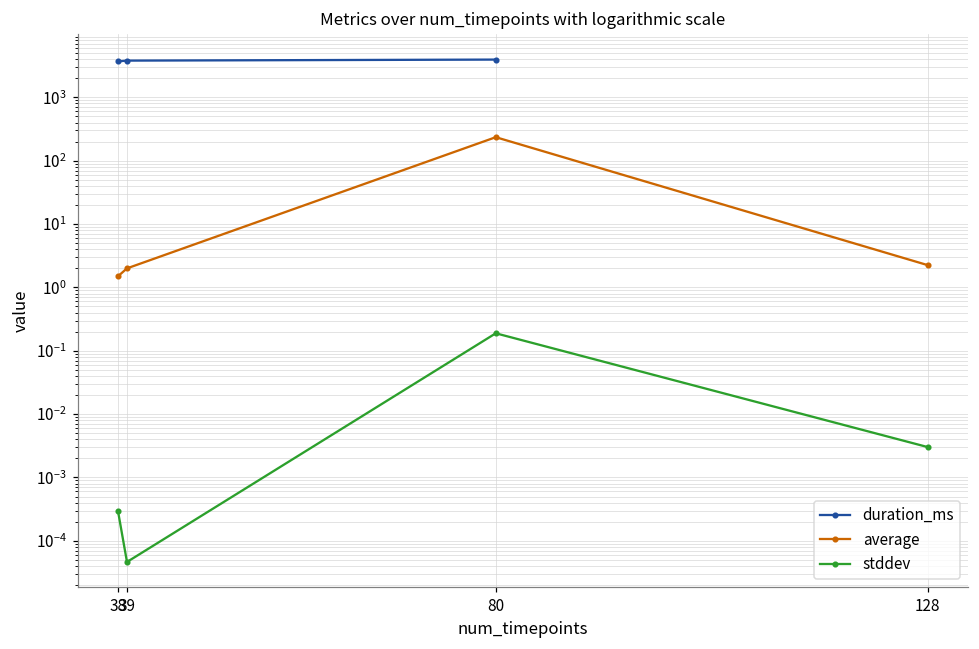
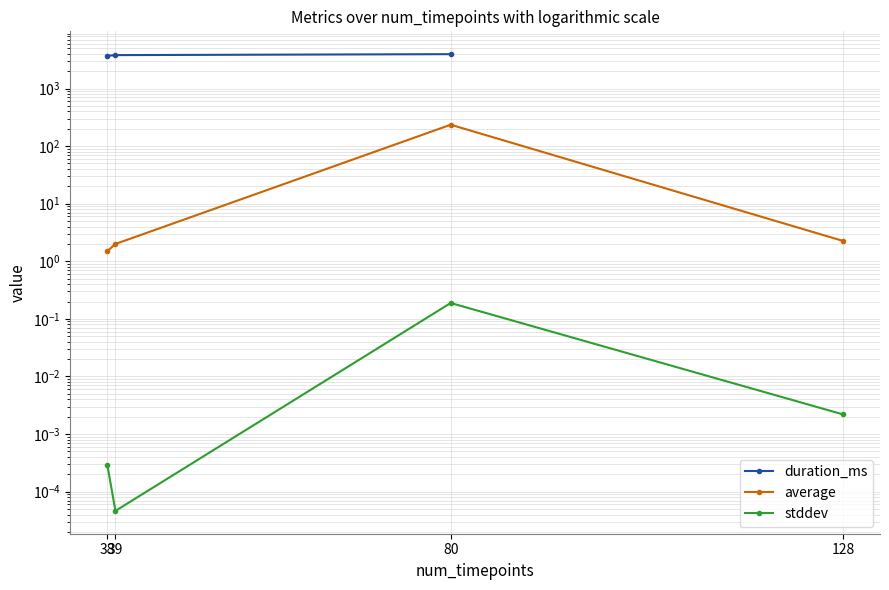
stddev, 128: 0.003 -> 0.0022
